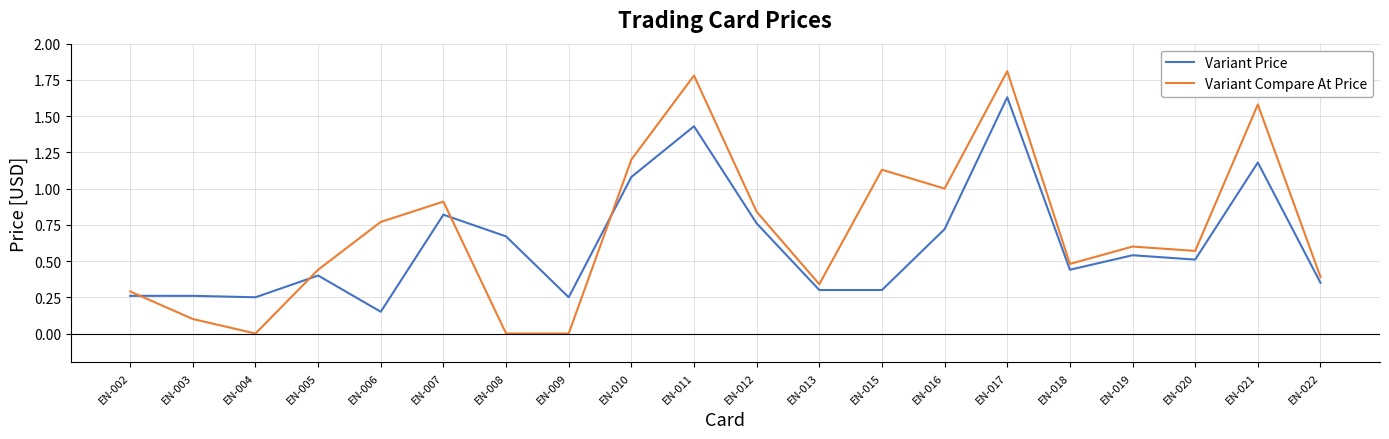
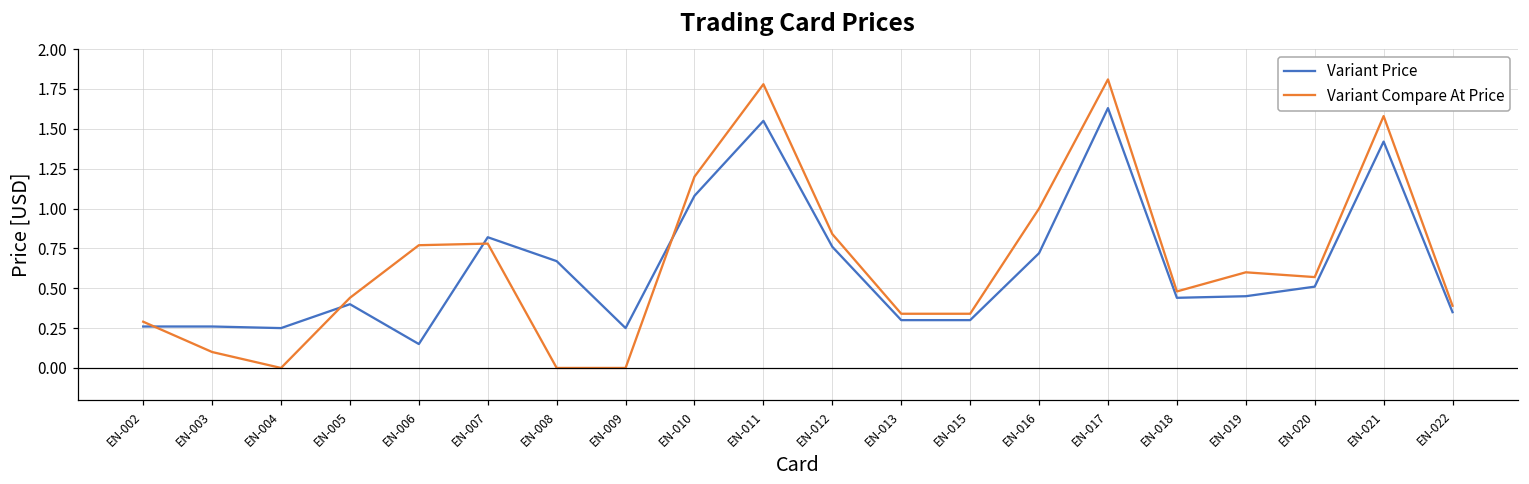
Variant Compare At Price, EN-007: 0.91 -> 0.78
Variant Price, EN-011: 1.43 -> 1.55
Variant Compare At Price, EN-015: 1.13 -> 0.34
Variant Price, EN-019: 0.54 -> 0.45
Variant Price, EN-021: 1.18 -> 1.42
